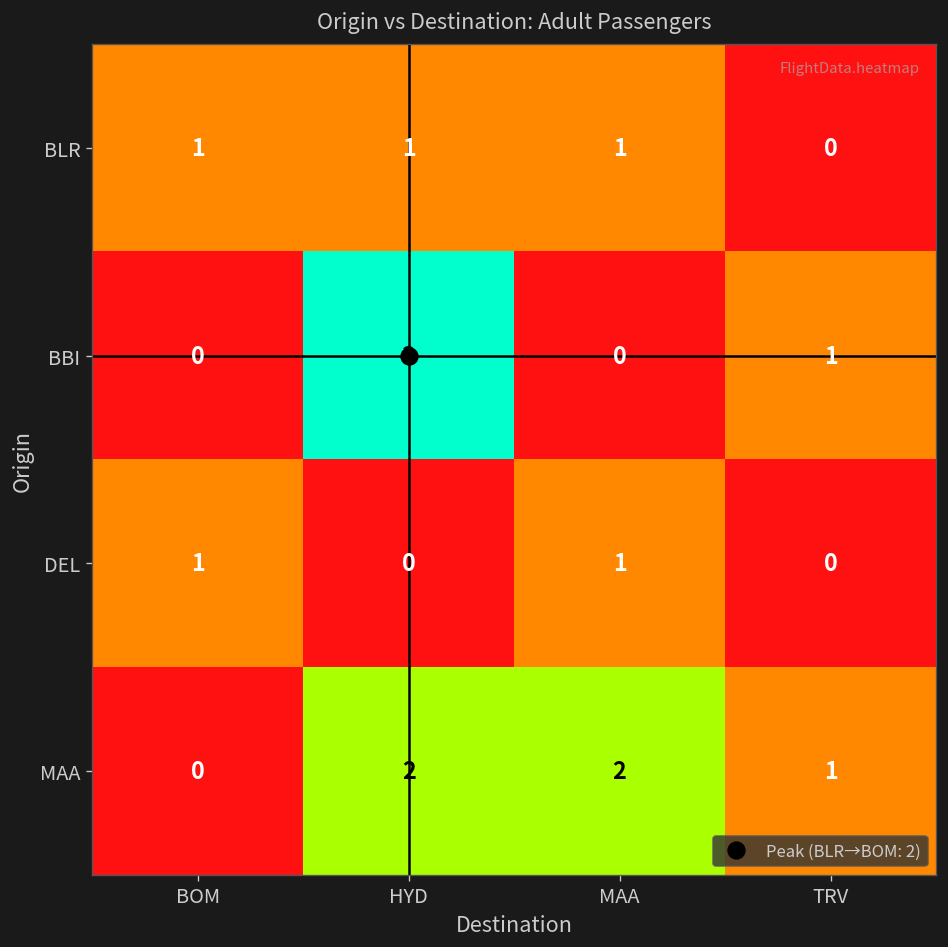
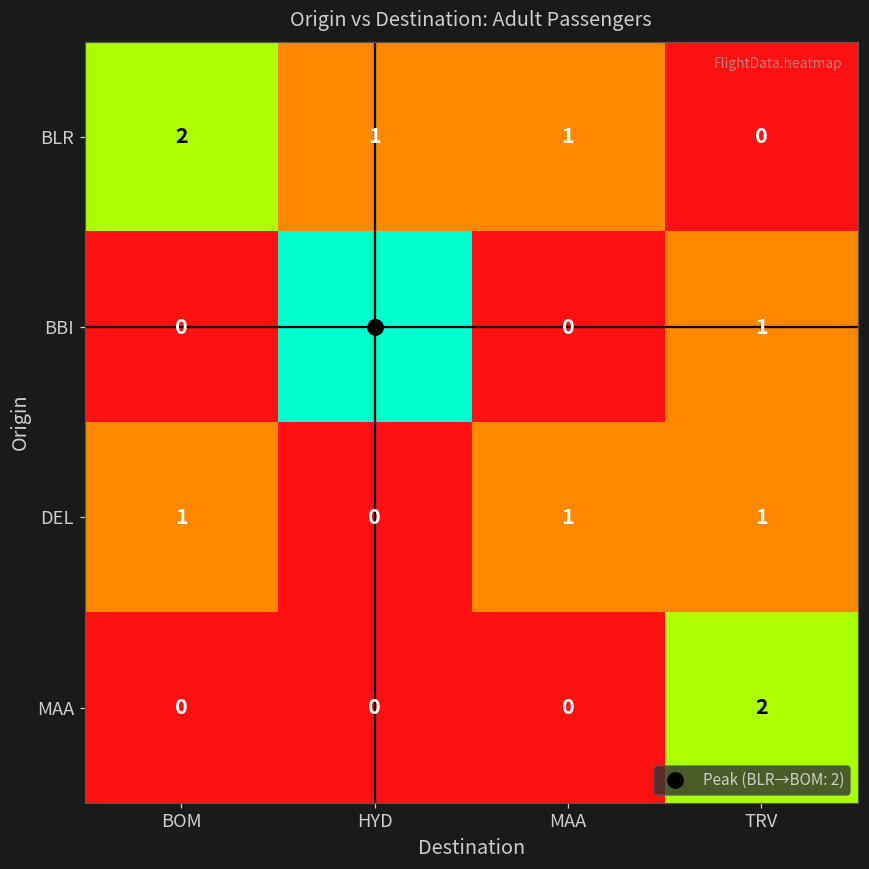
BLR, BOM: 1 -> 2
DEL, TRV: 0 -> 1
MAA, HYD: 2 -> 0
MAA, MAA: 2 -> 0
MAA, TRV: 1 -> 2
